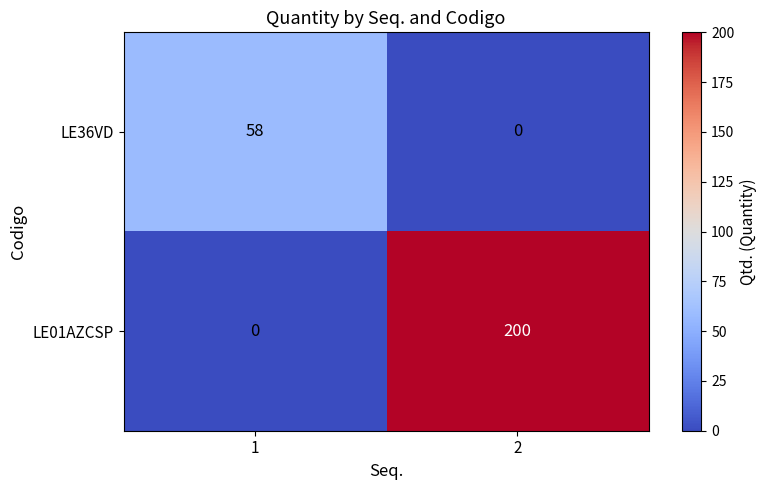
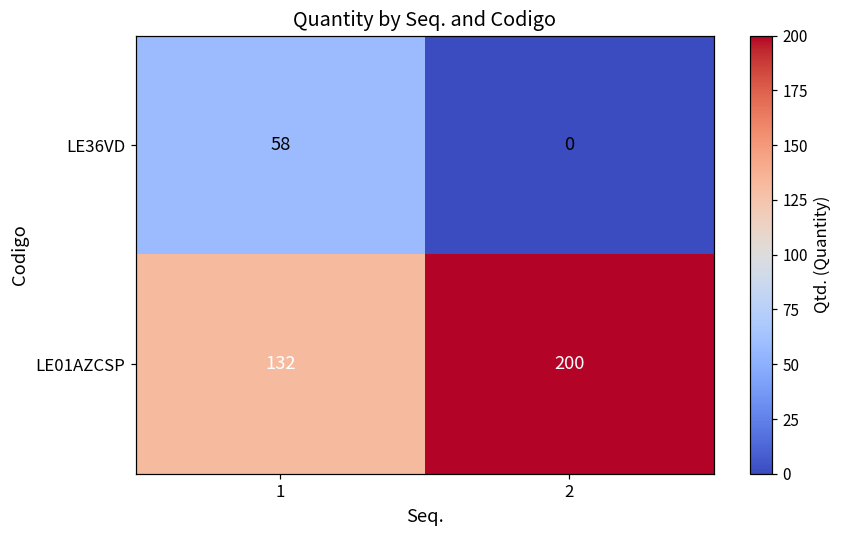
LE01AZCSP, 1: 0 -> 132
